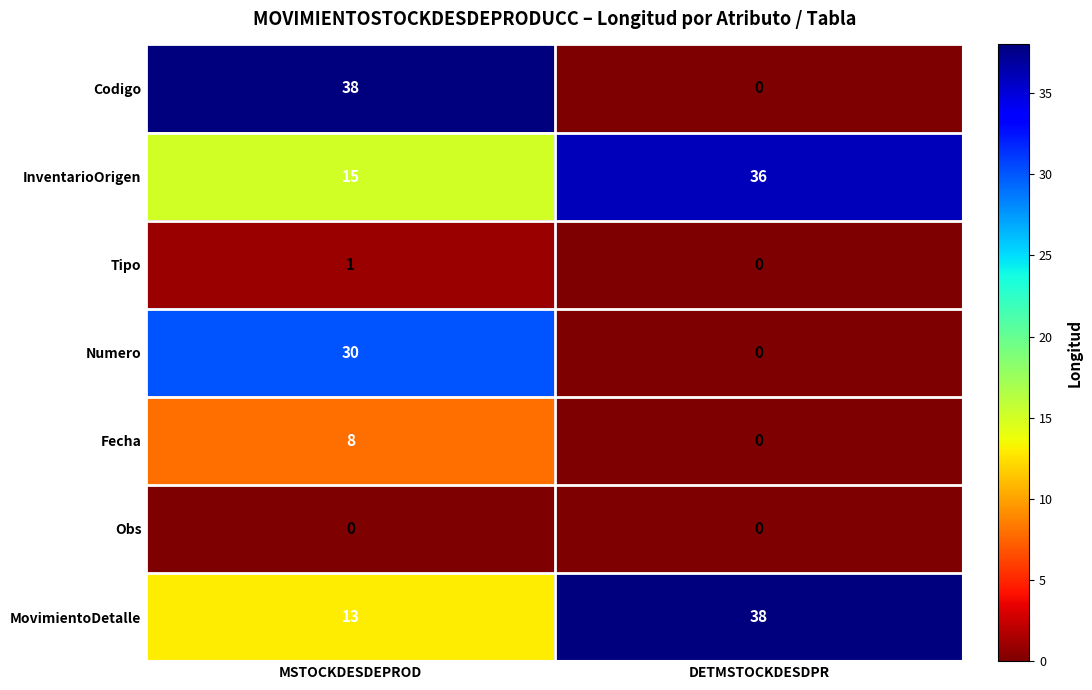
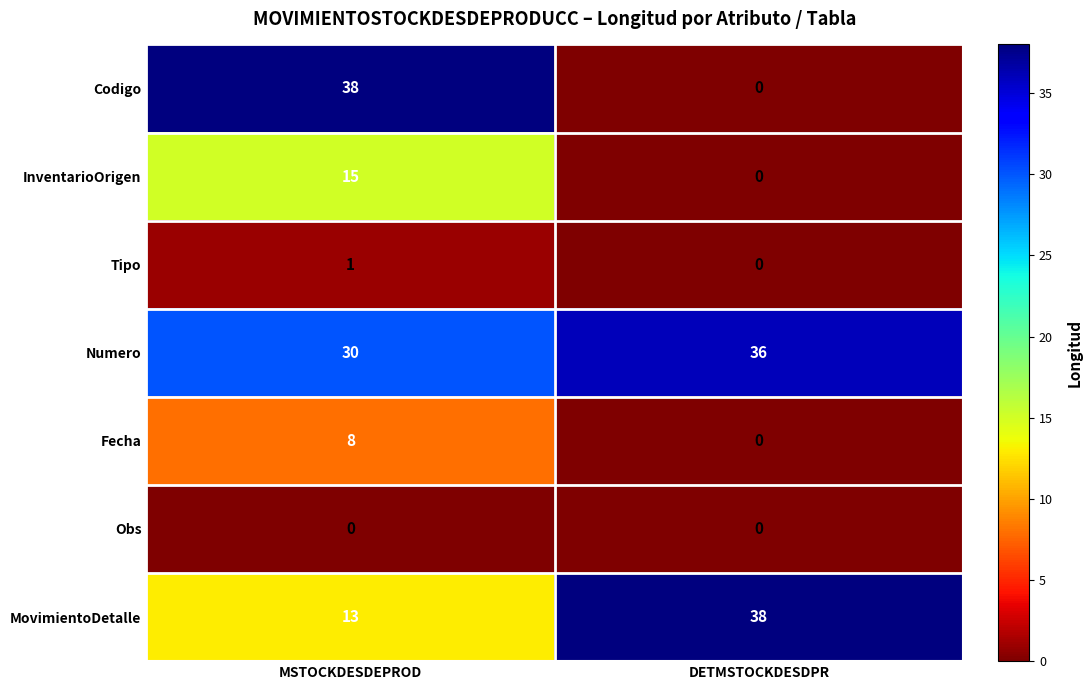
InventarioOrigen, DETMSTOCKDESDPR: 36 -> 0
Numero, DETMSTOCKDESDPR: 0 -> 36
